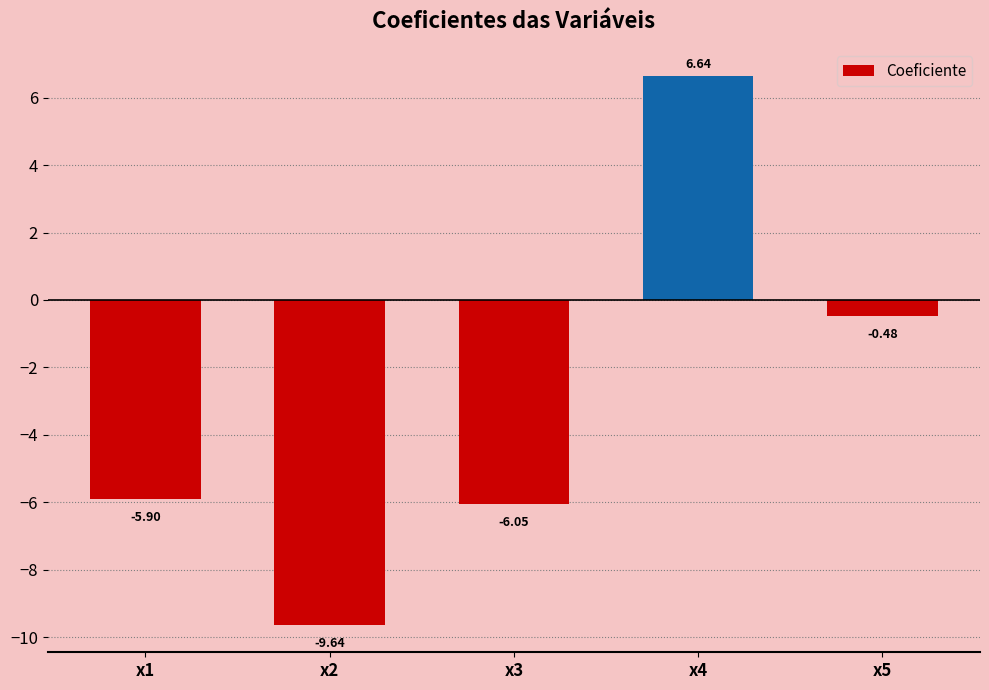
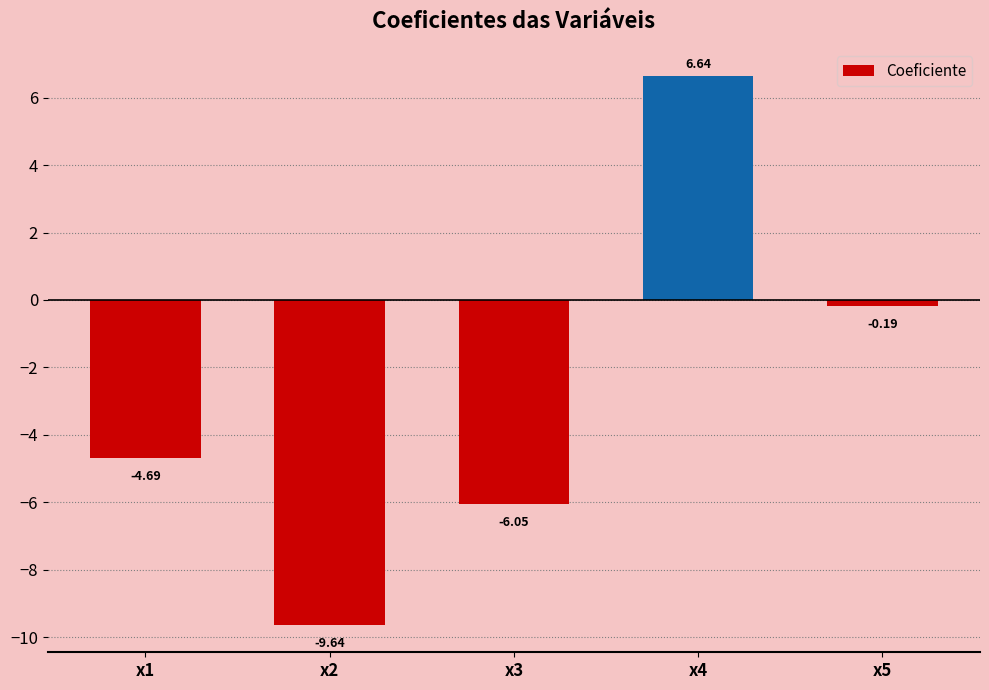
x1: -5.90 -> -4.69
x5: -0.48 -> -0.19
